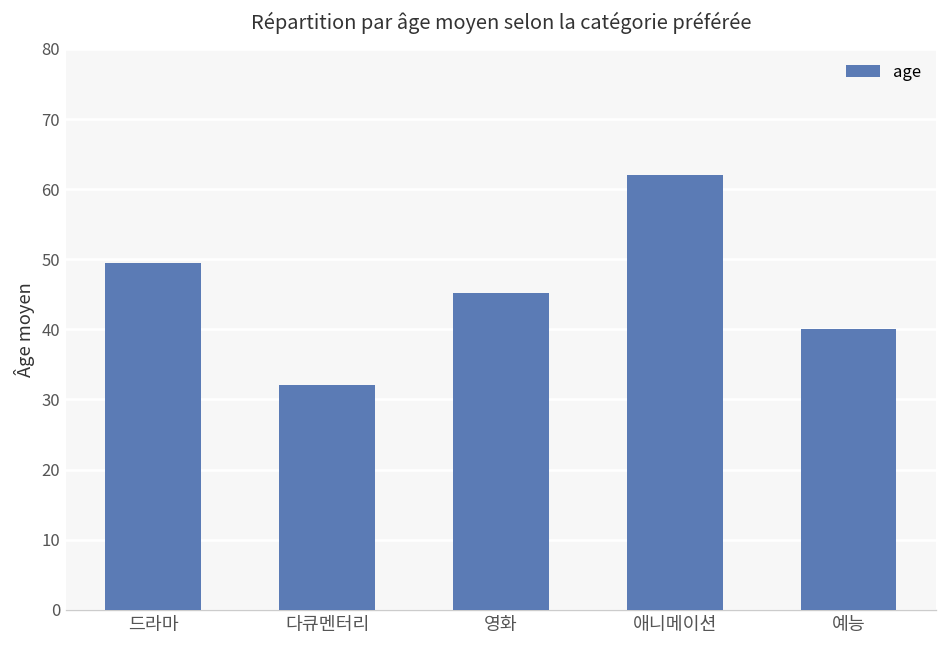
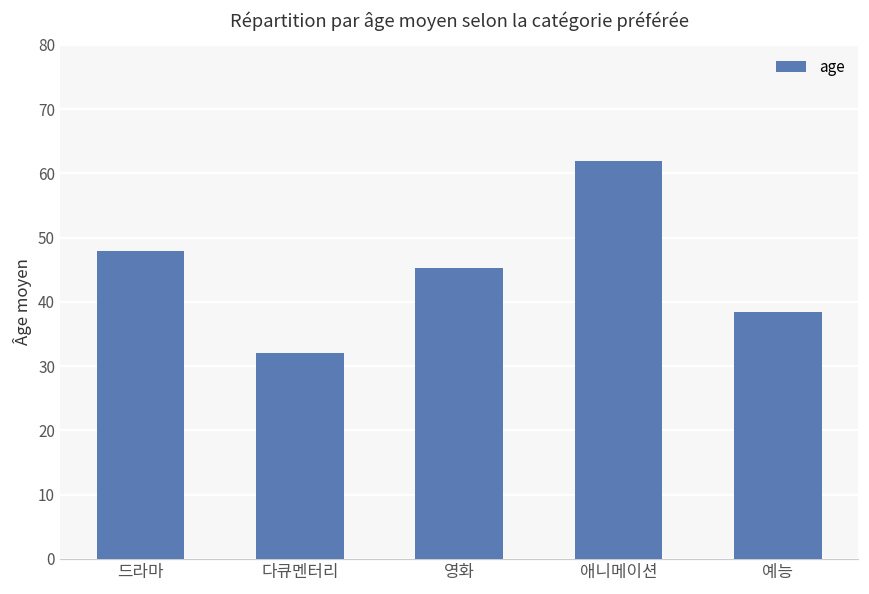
드라마: 50 -> 48
예능: 40 -> 38
